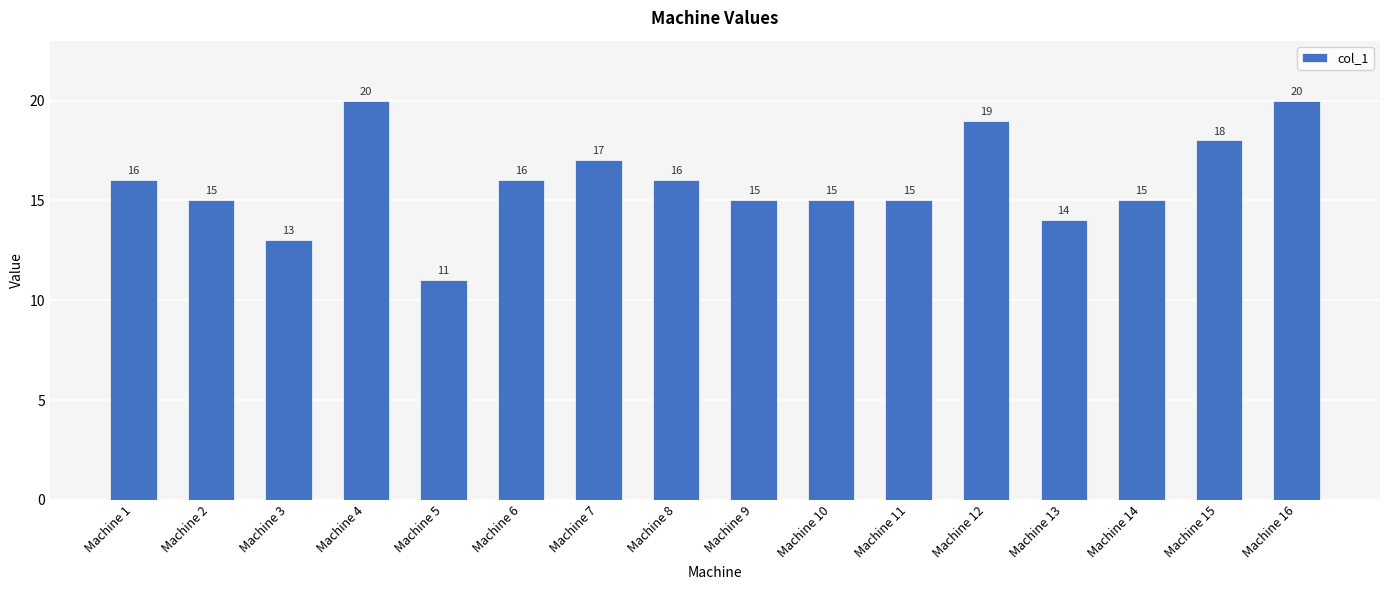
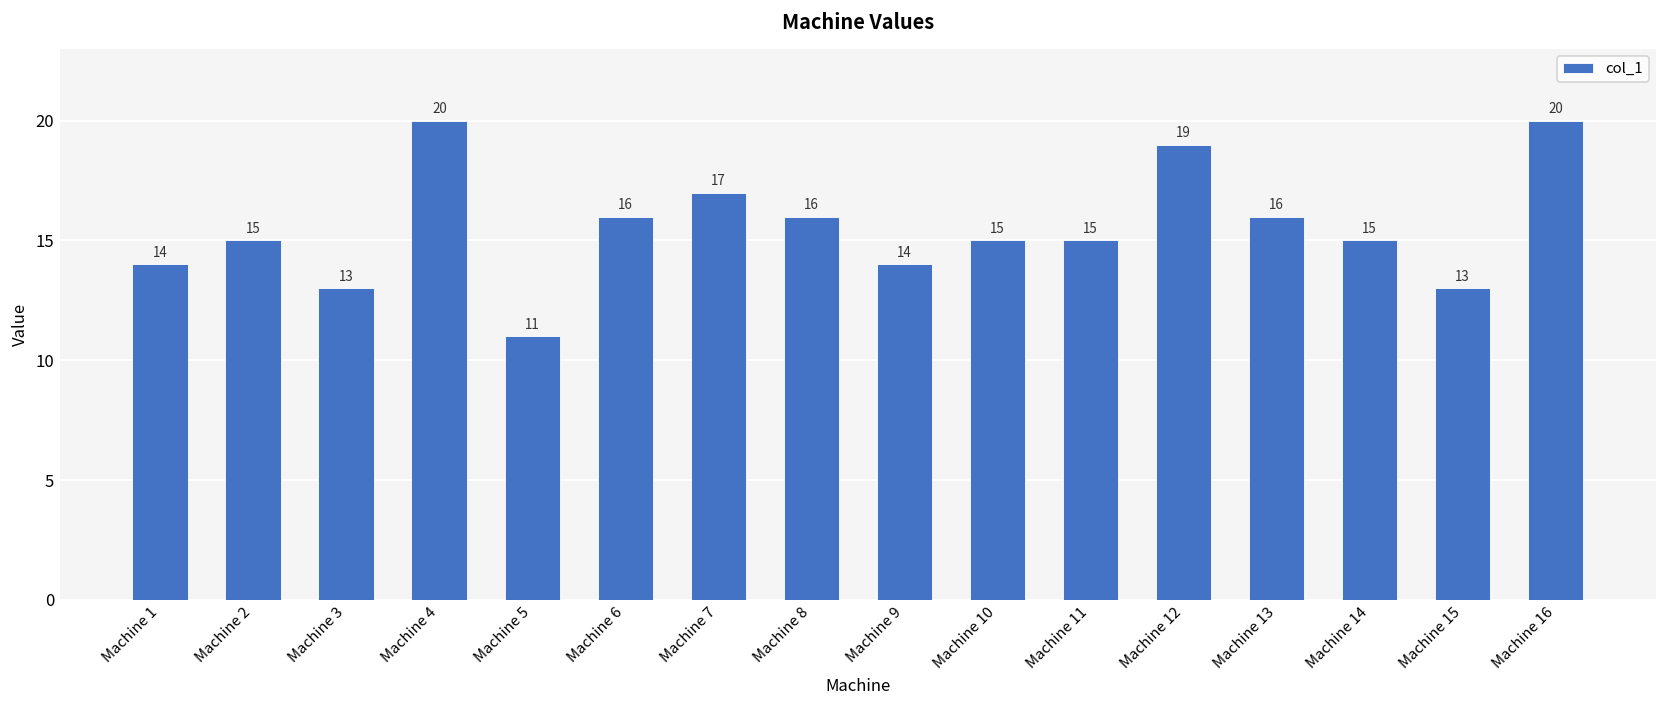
Machine 1: 16 -> 14
Machine 9: 15 -> 14
Machine 13: 14 -> 16
Machine 15: 18 -> 13
